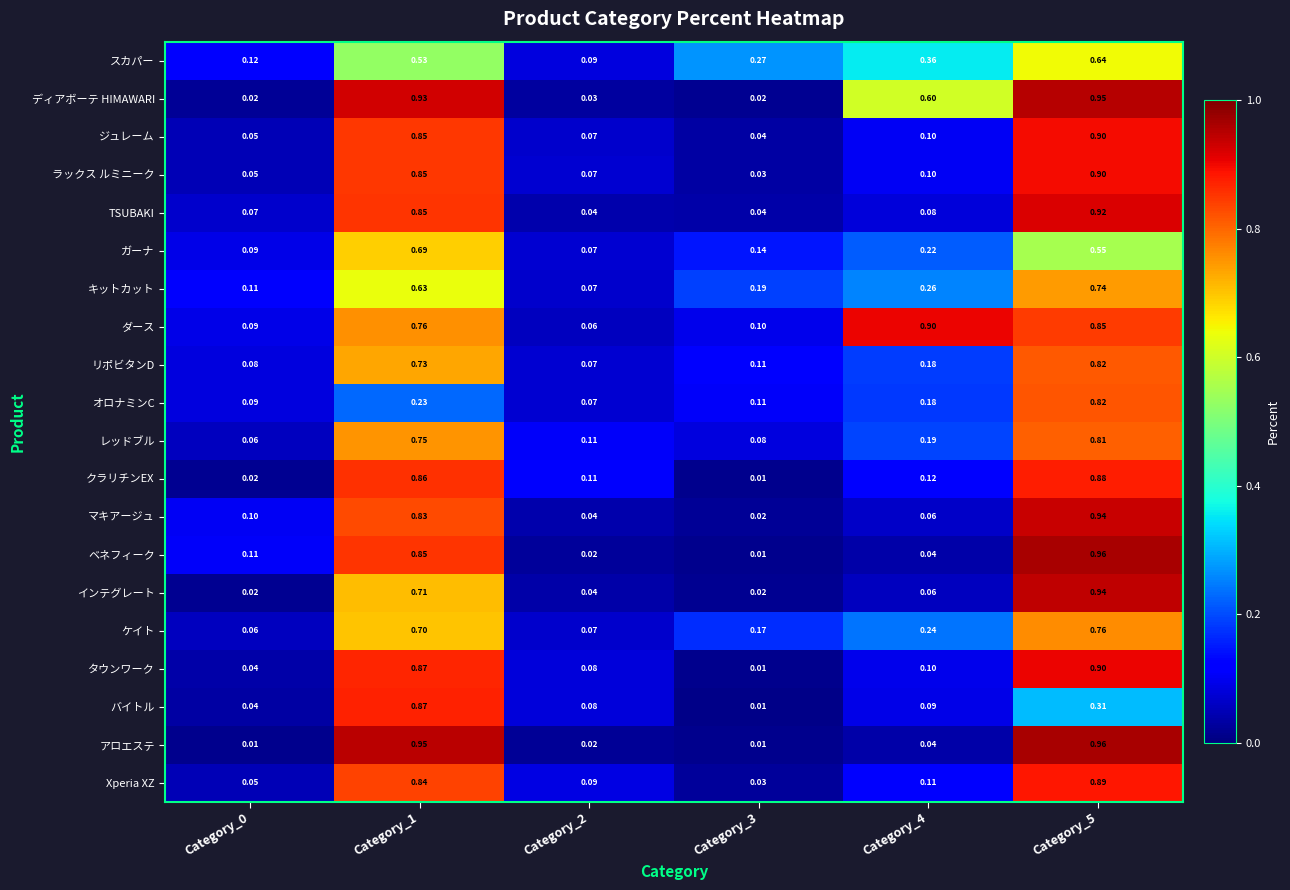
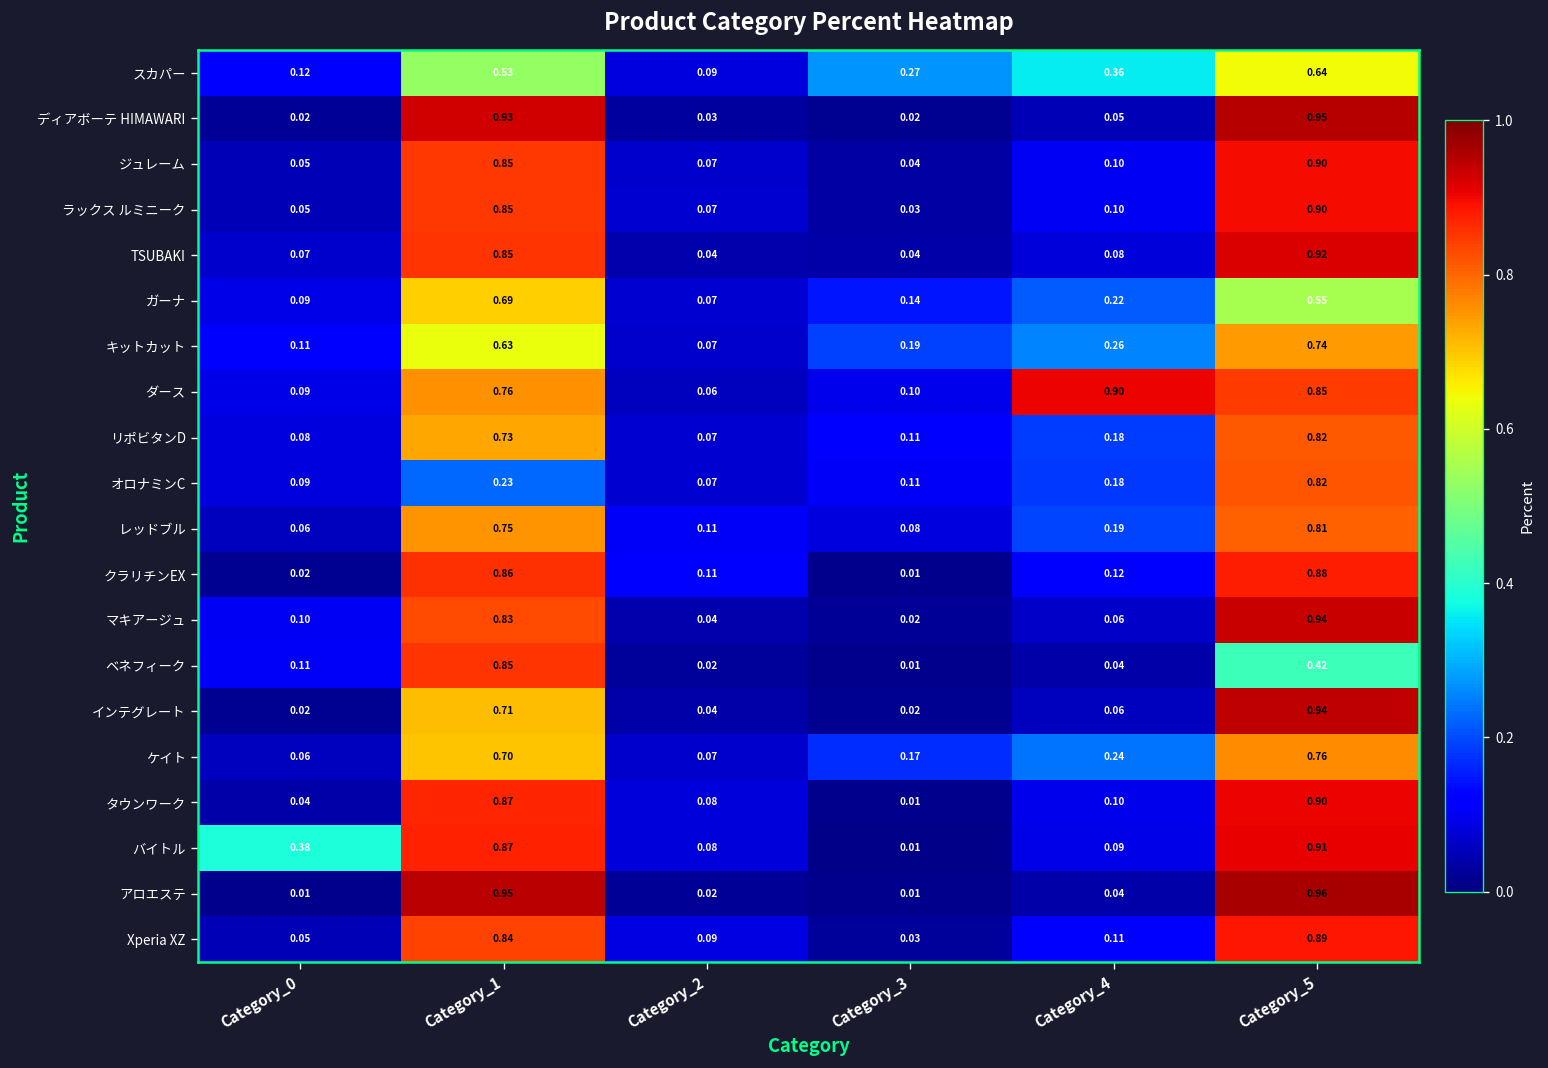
ディアボーテ HIMAWARI, Category_4: 0.60 -> 0.05
ベネフィーク, Category_5: 0.96 -> 0.42
バイトル, Category_0: 0.04 -> 0.38
バイトル, Category_5: 0.31 -> 0.91
